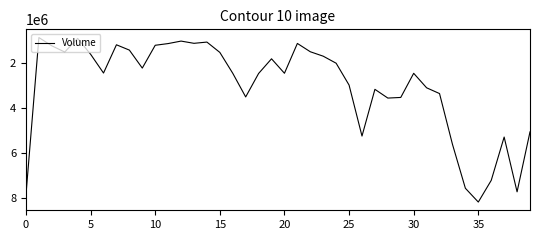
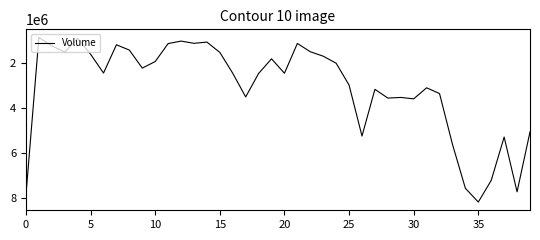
10: 1200000 -> 1900000
30: 2500000 -> 3600000
